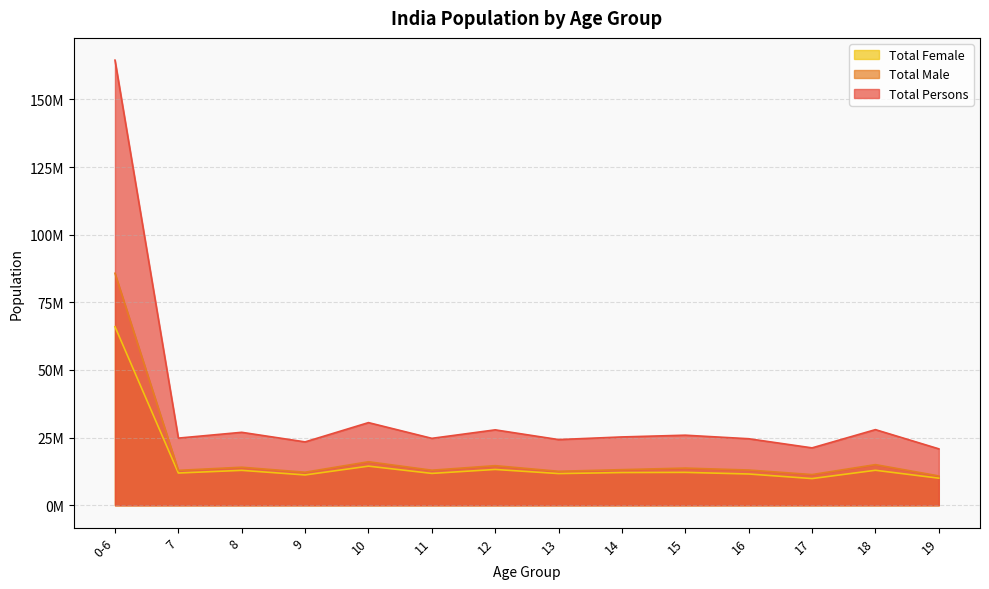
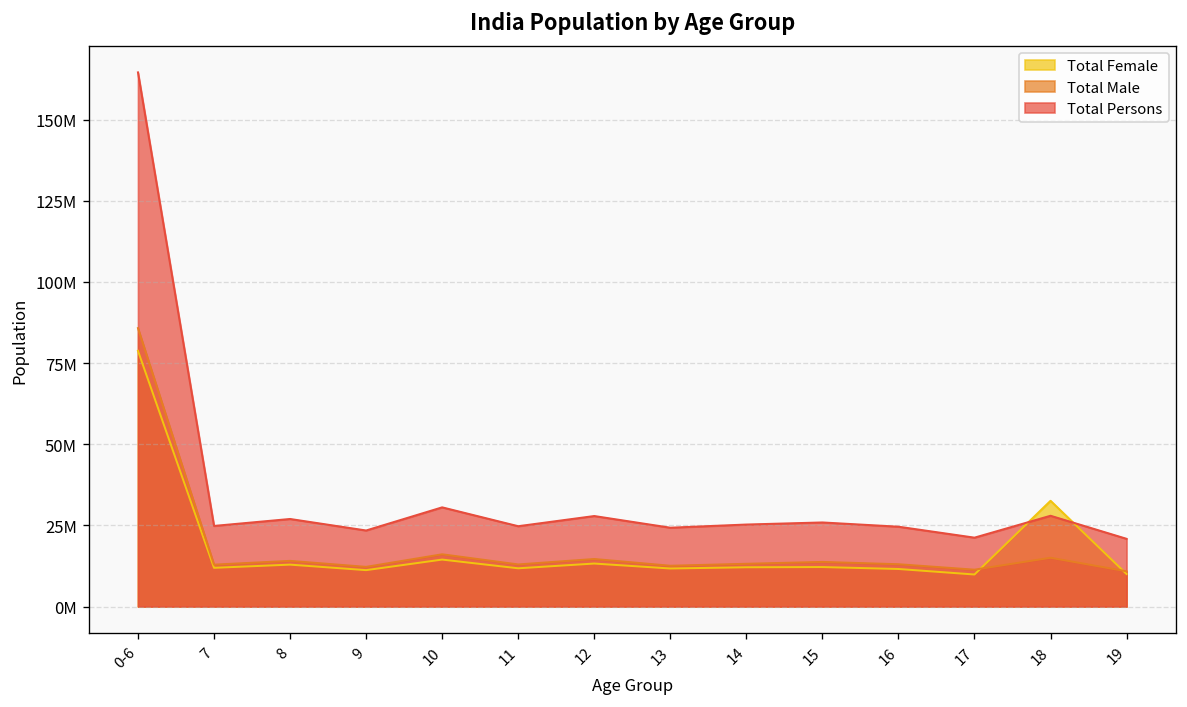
Total Female, 0-6: 66000000 -> 79000000
Total Female, 18: 13000000 -> 33000000
